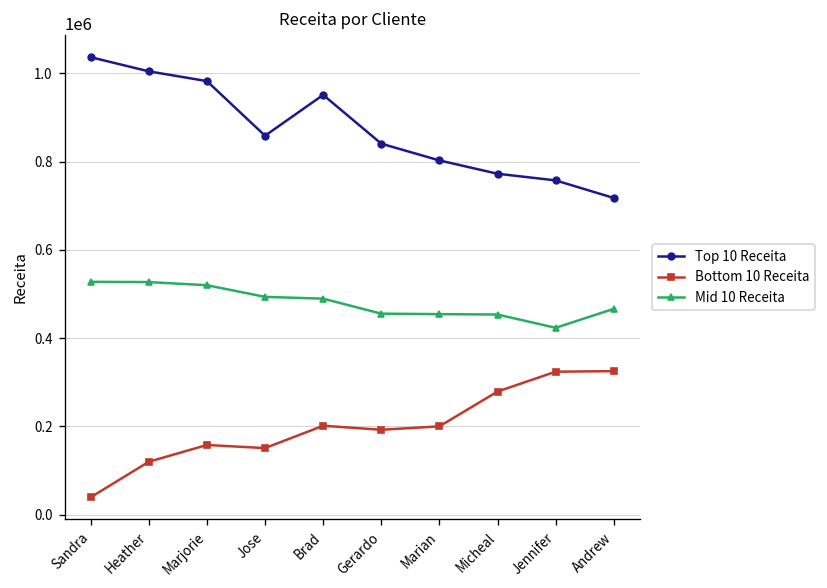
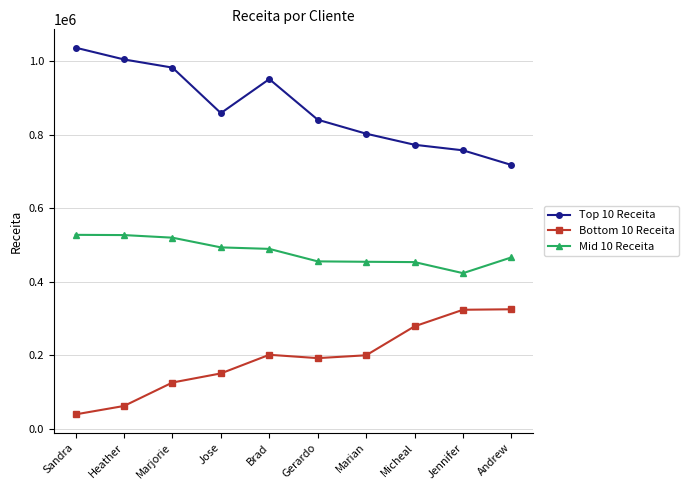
Bottom 10 Receita, Heather: 120000 -> 60000
Bottom 10 Receita, Marjorie: 160000 -> 130000
